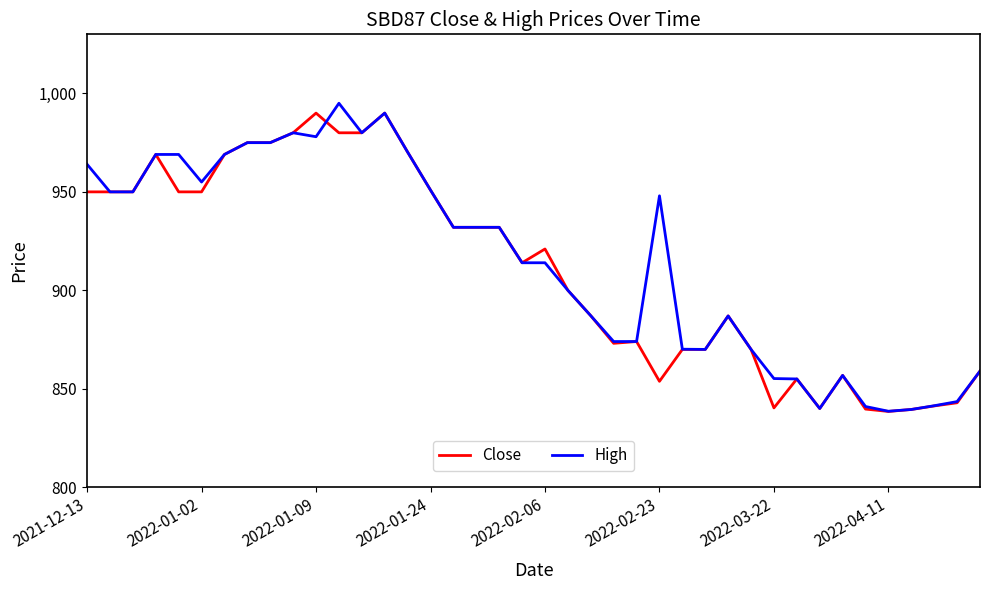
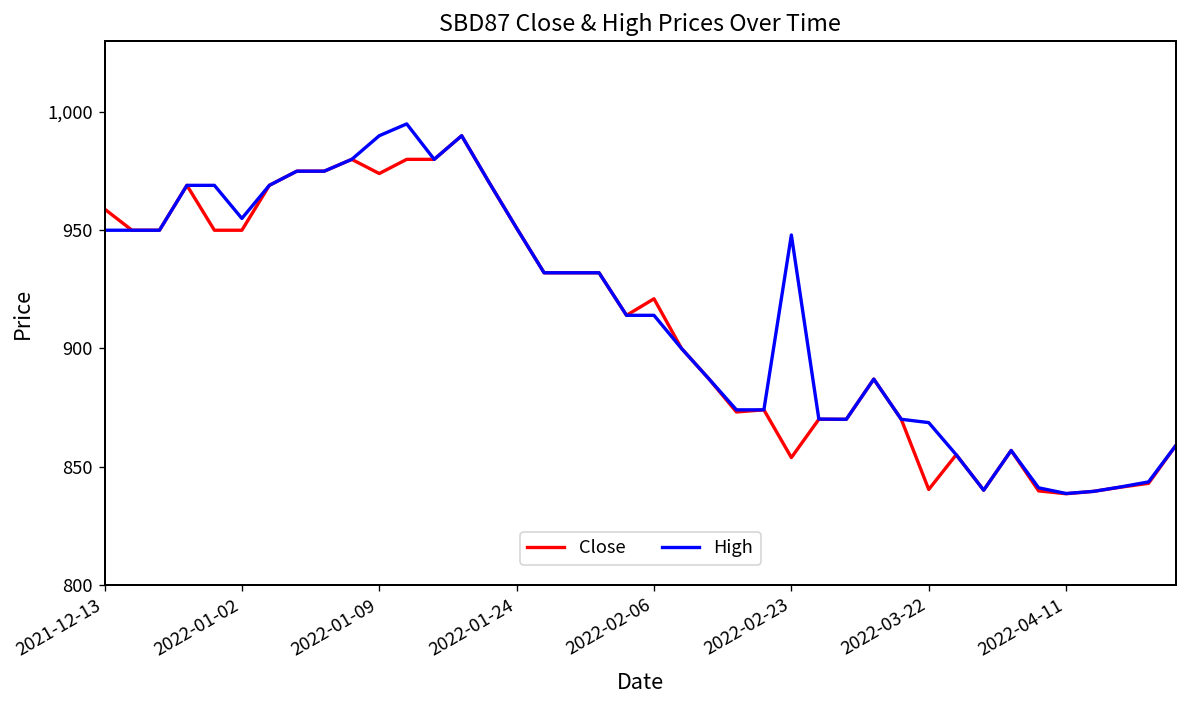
Close, 2021-12-13: 950 -> 959
High, 2021-12-13: 964 -> 950
Close, 2022-01-09: 990 -> 974
High, 2022-01-09: 978 -> 990
High, 2022-03-22: 855 -> 869
